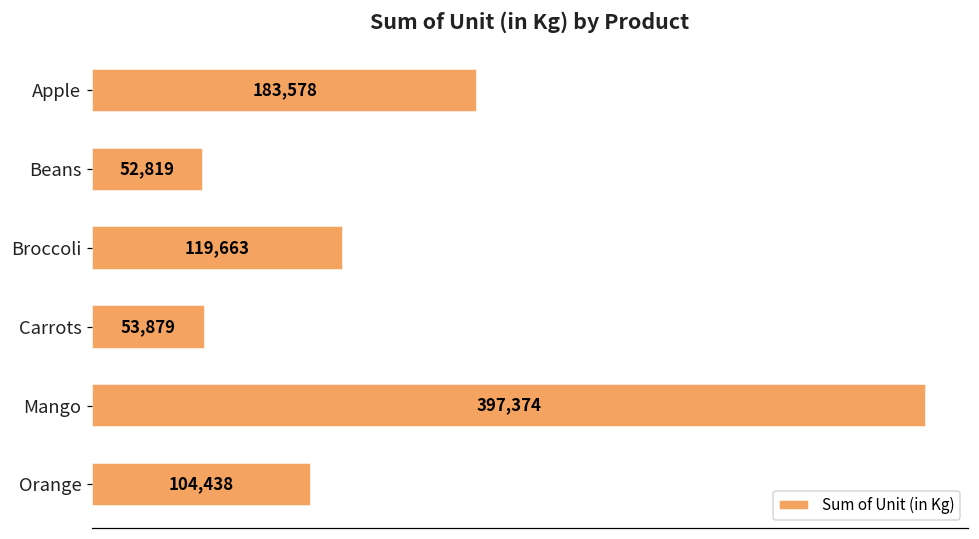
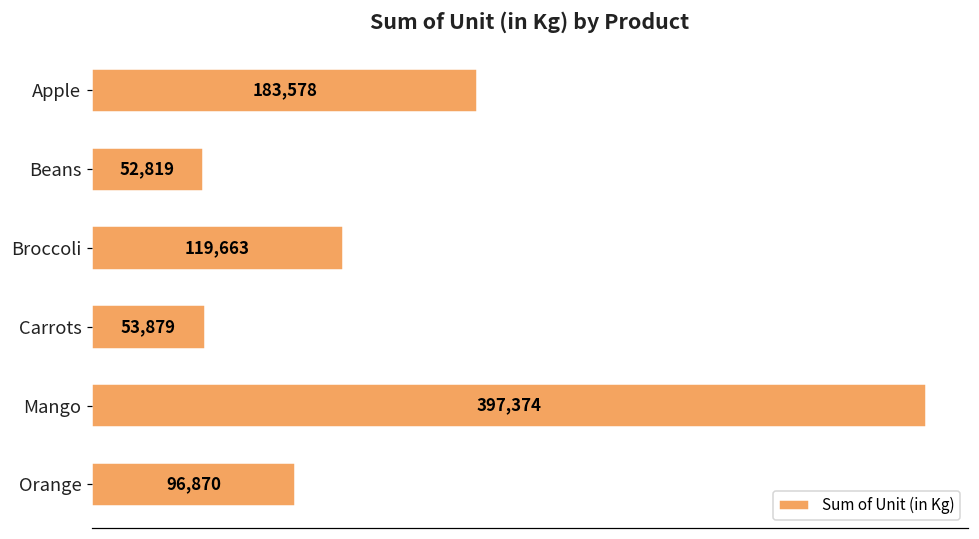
Orange: 104,438 -> 96,870
